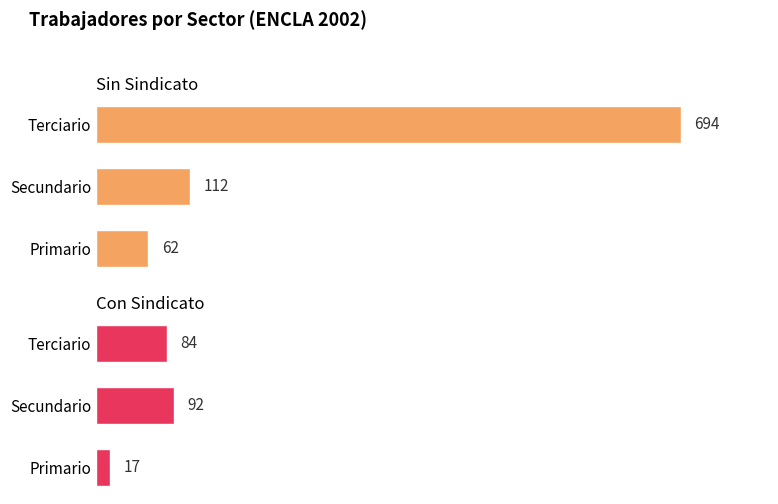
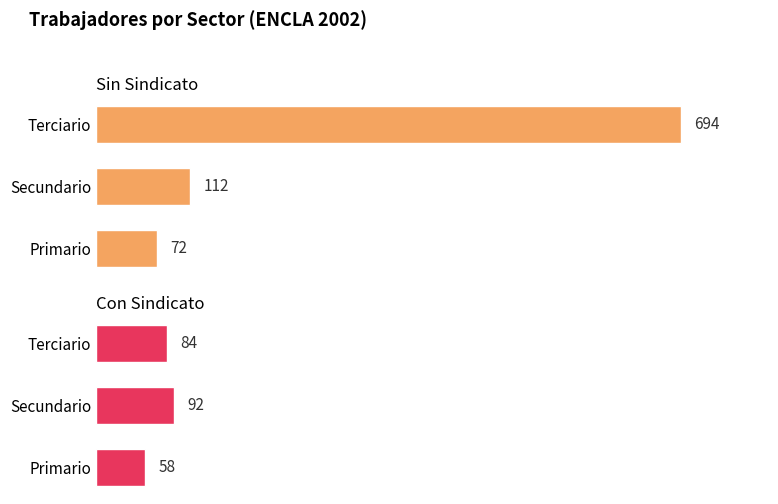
Sin Sindicato, Primario: 62 -> 72
Con Sindicato, Primario: 17 -> 58
